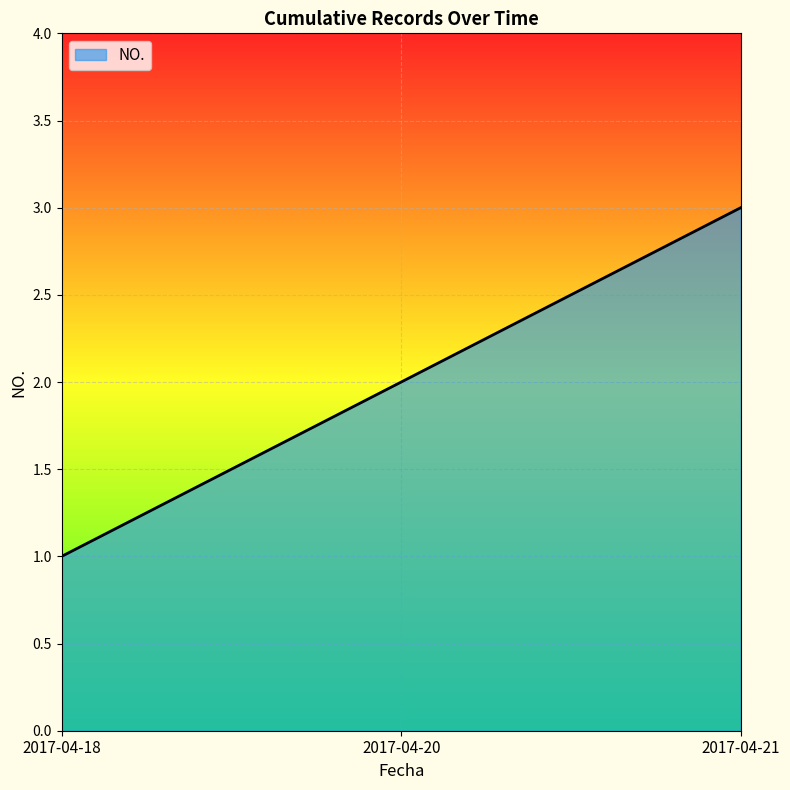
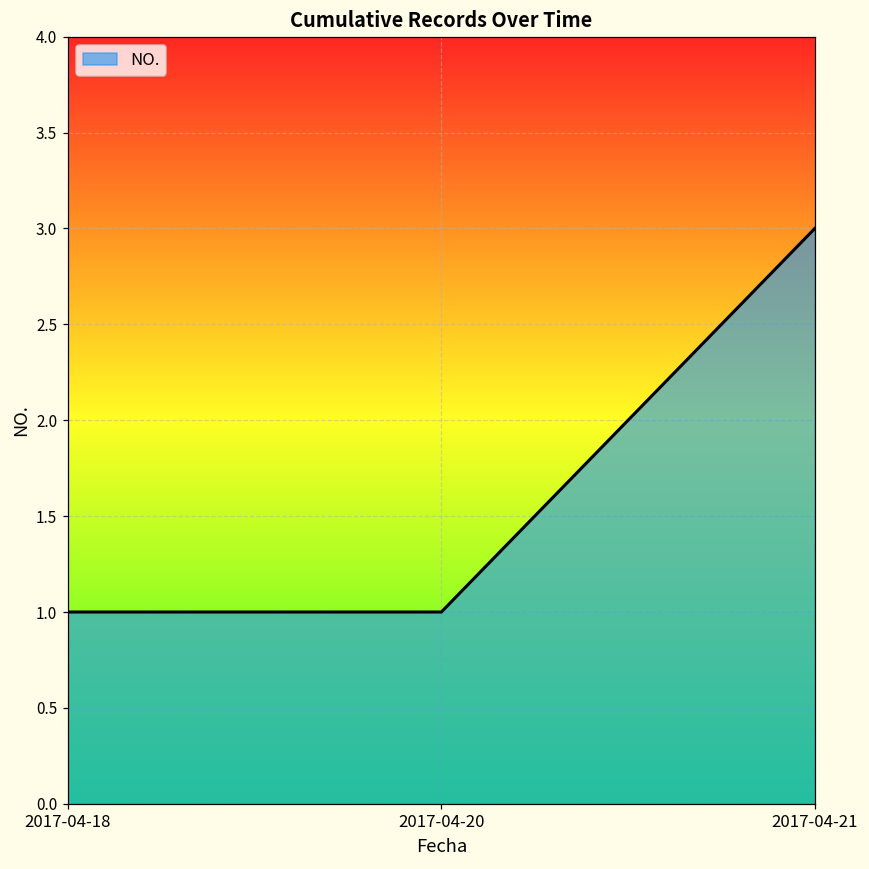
2017-04-20: 2 -> 1
